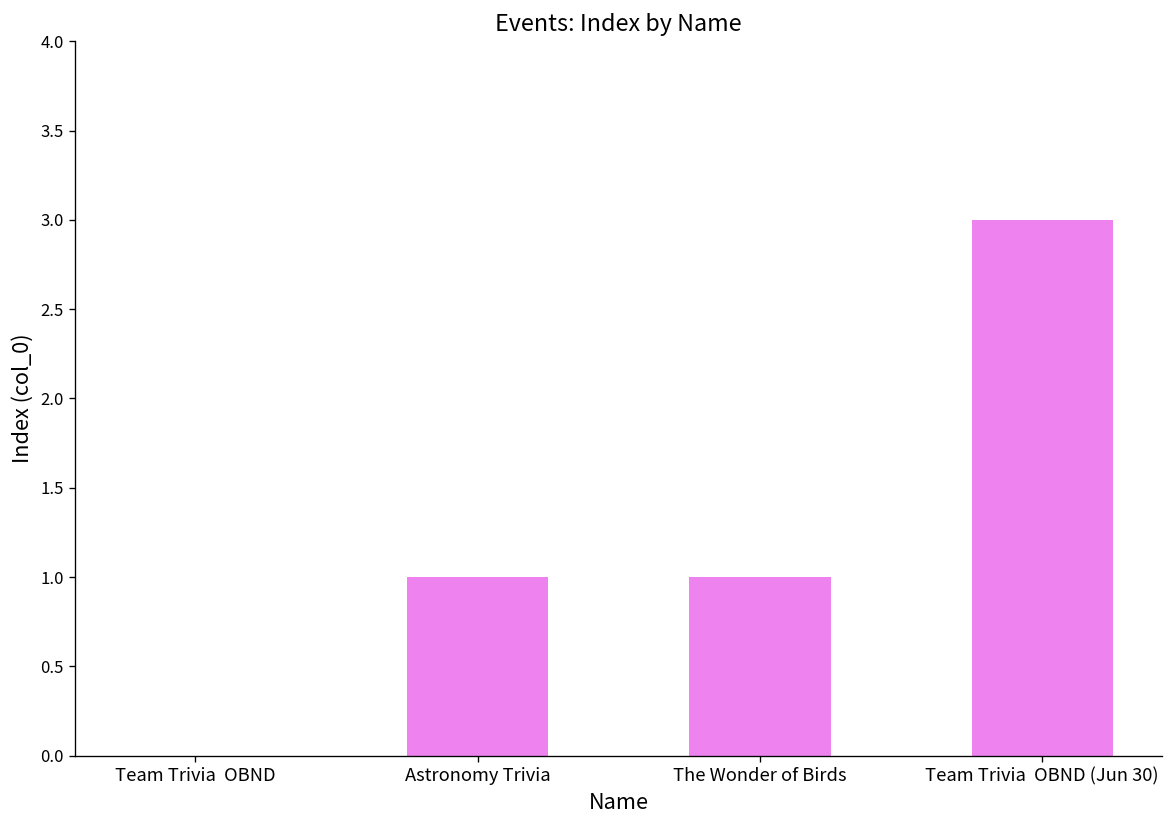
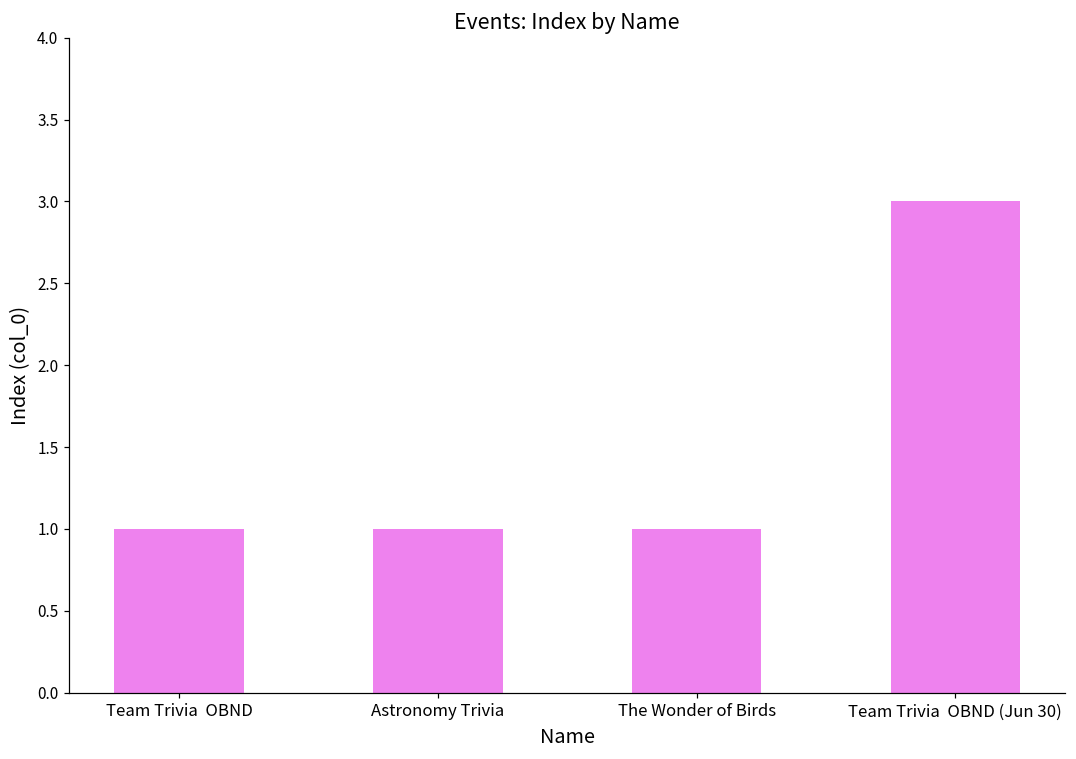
Team Trivia OBND: 0 -> 1
